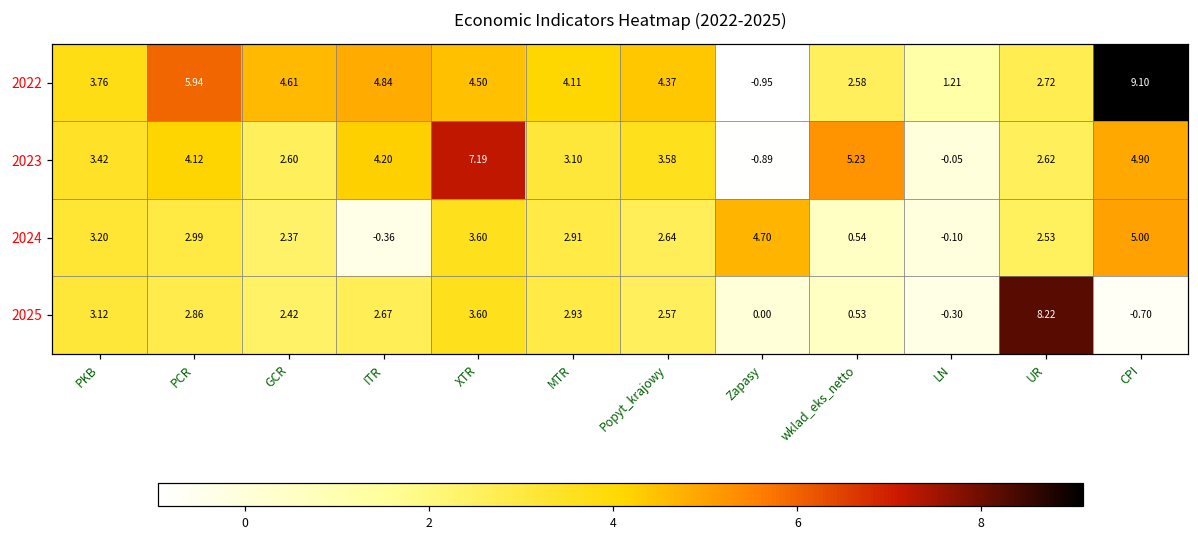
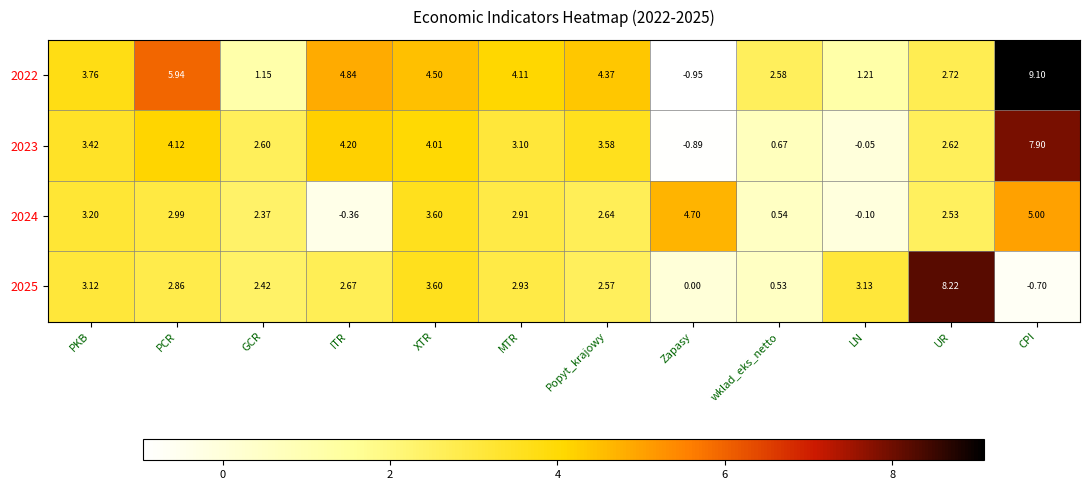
2022, GCR: 4.61 -> 1.15
2023, XTR: 7.19 -> 4.01
2023, wklad_eks_netto: 5.23 -> 0.67
2023, CPI: 4.90 -> 7.90
2025, LN: -0.30 -> 3.13
